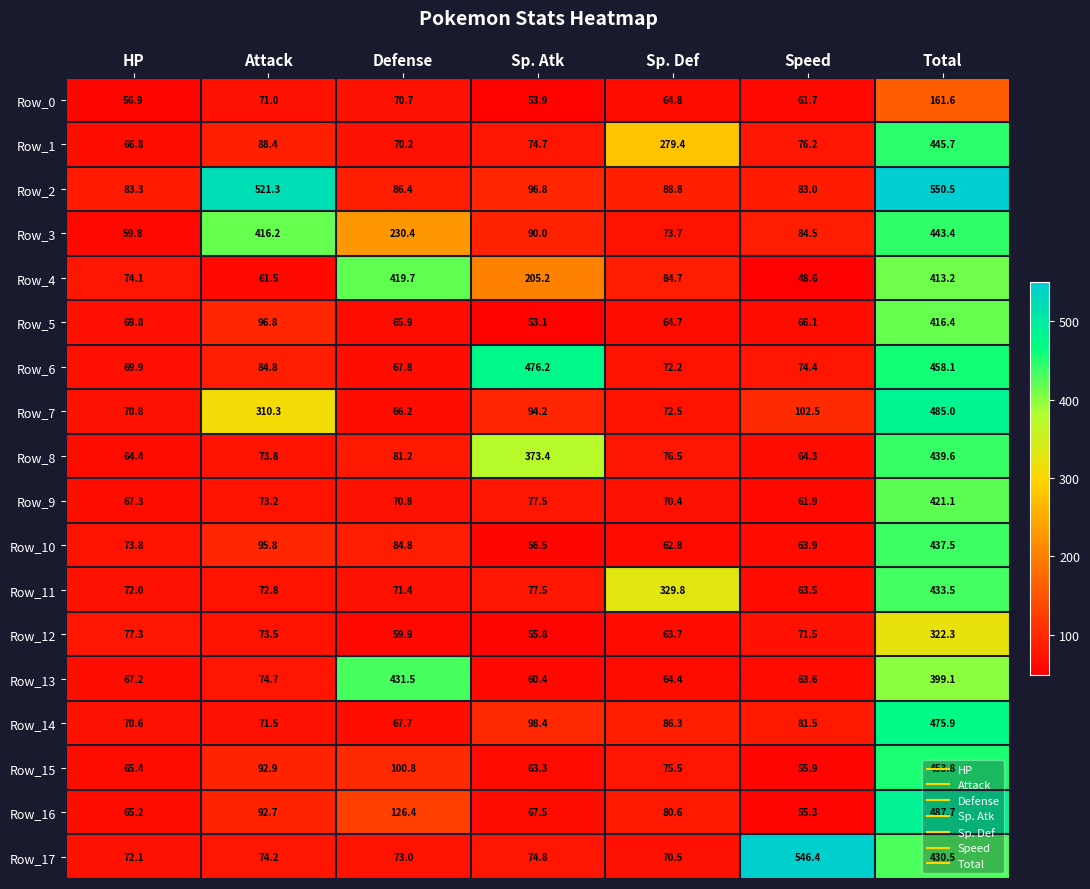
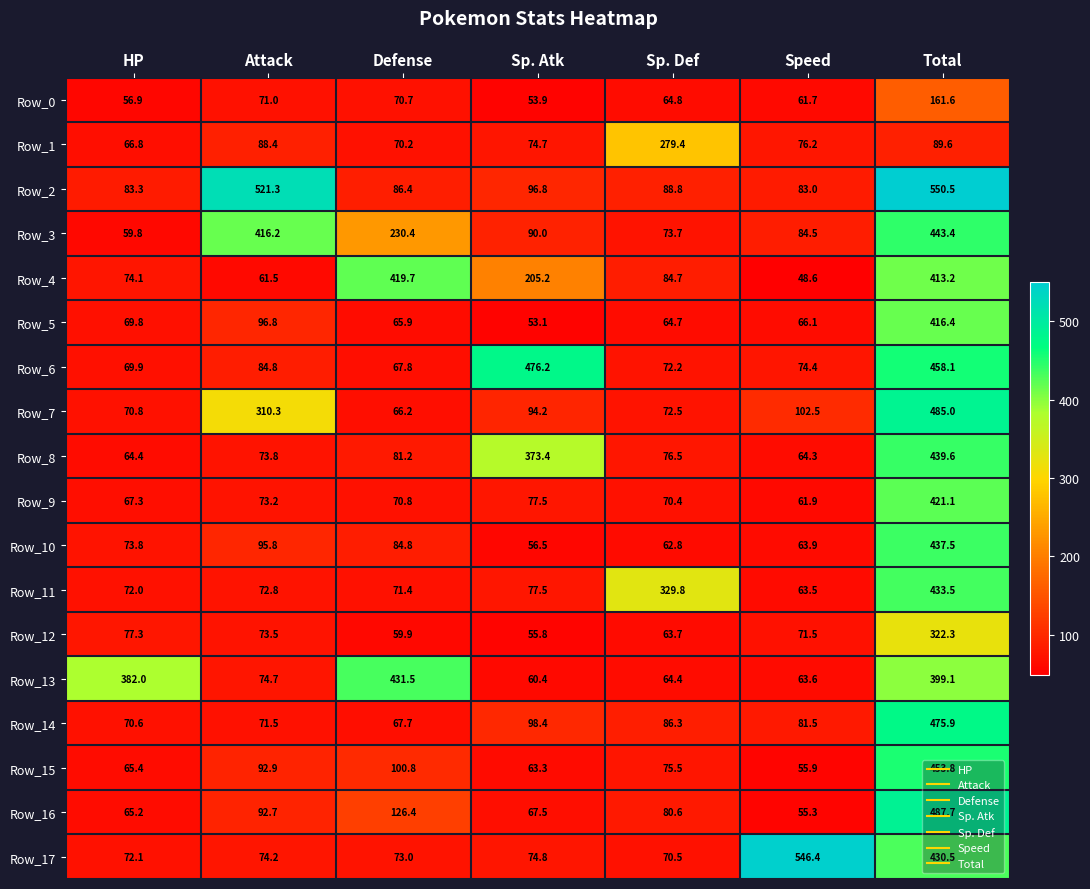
Row_1, Total: 445.7 -> 89.6
Row_13, HP: 67.2 -> 382.0
